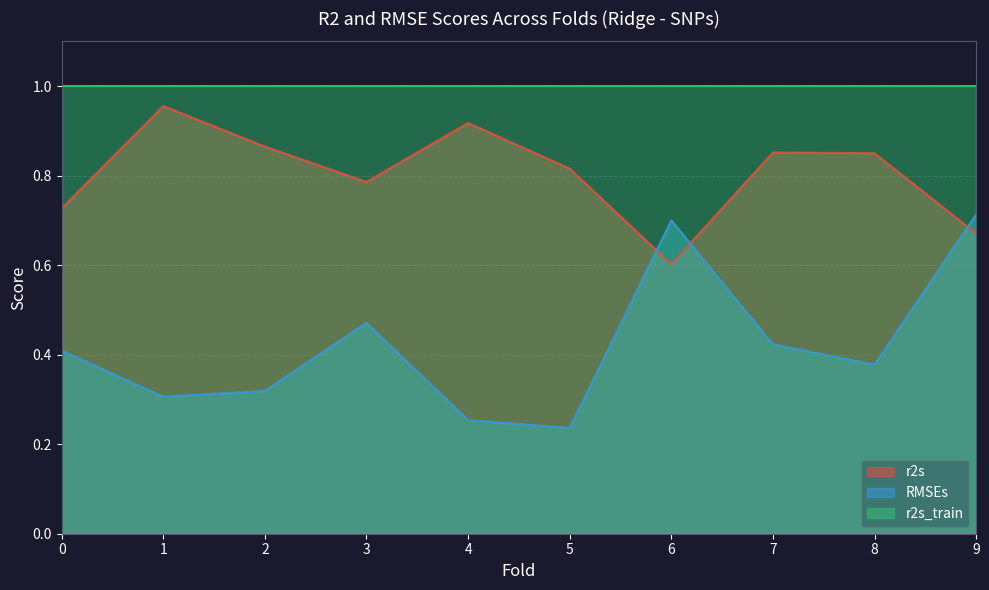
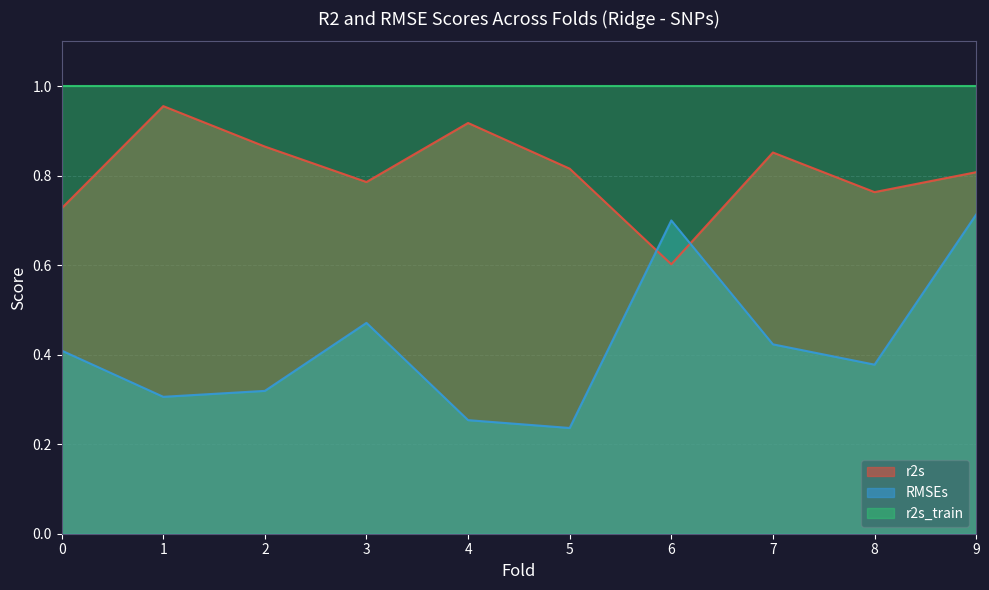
r2s, 8: 0.85 -> 0.76
r2s, 9: 0.67 -> 0.81
